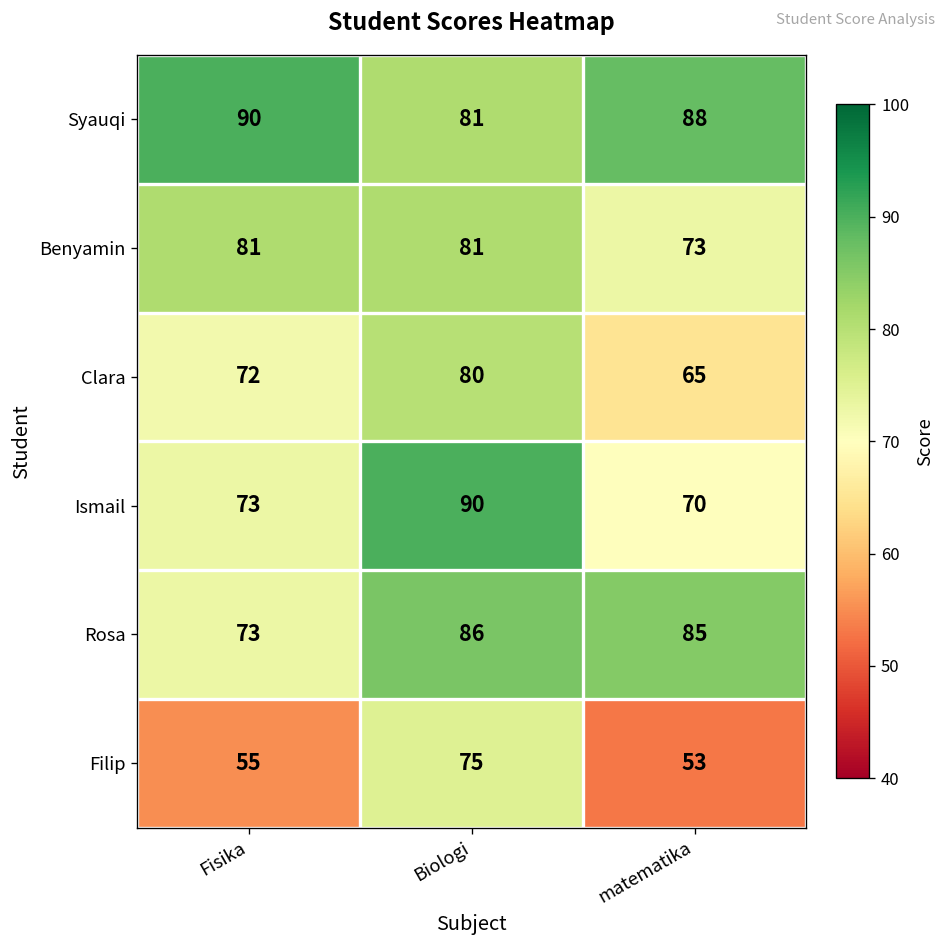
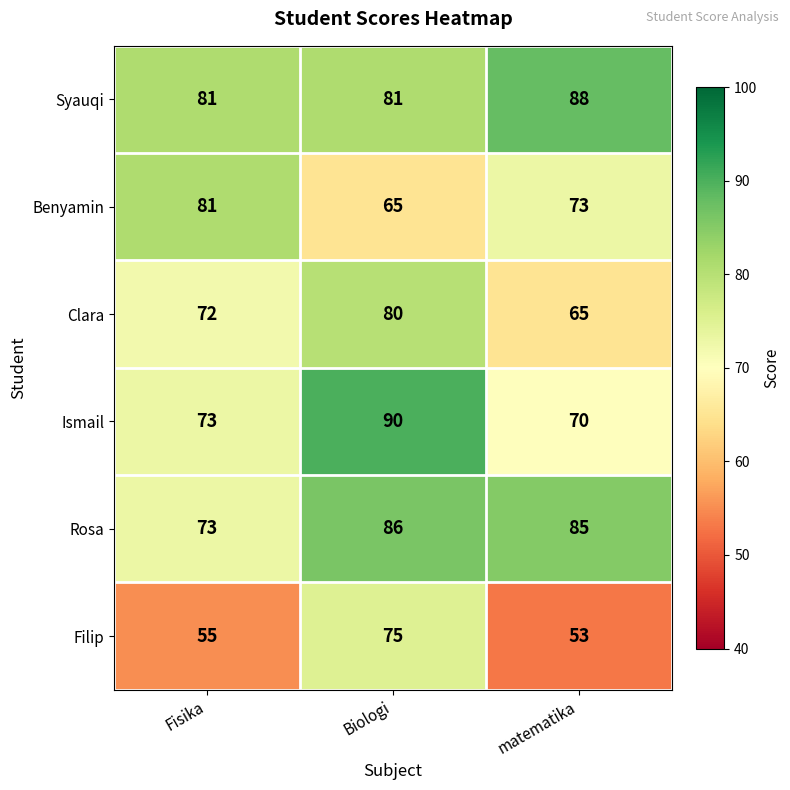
Syauqi, Fisika: 90 -> 81
Benyamin, Biologi: 81 -> 65
